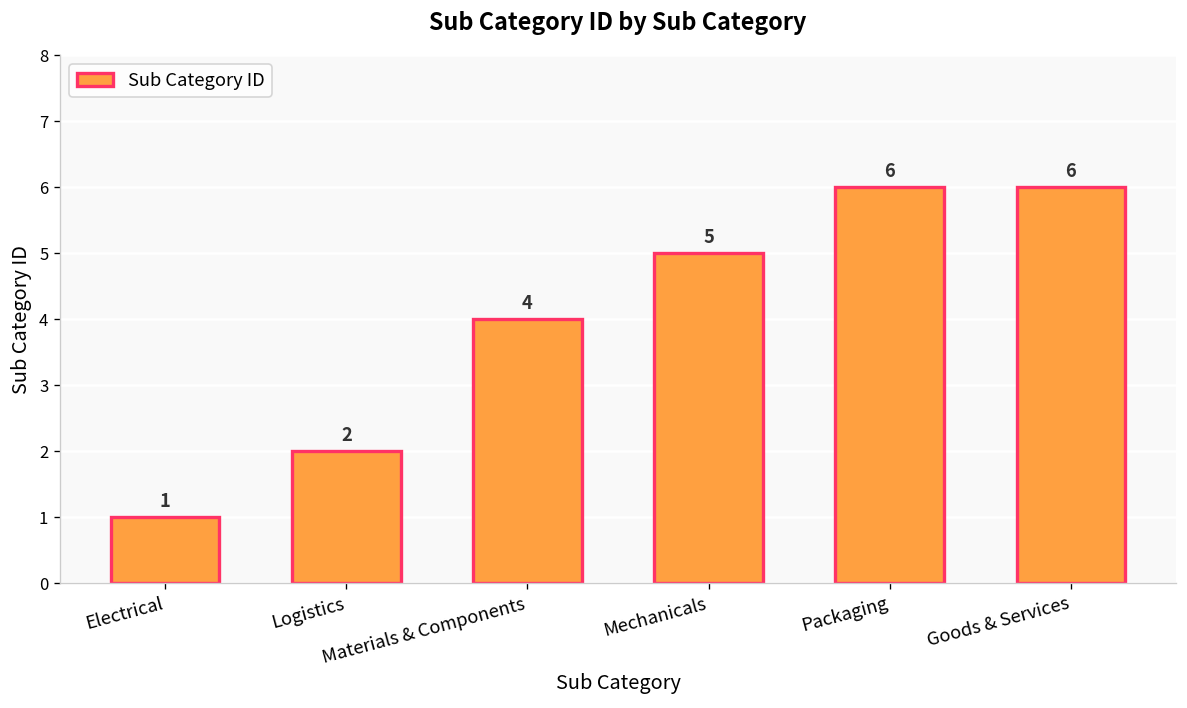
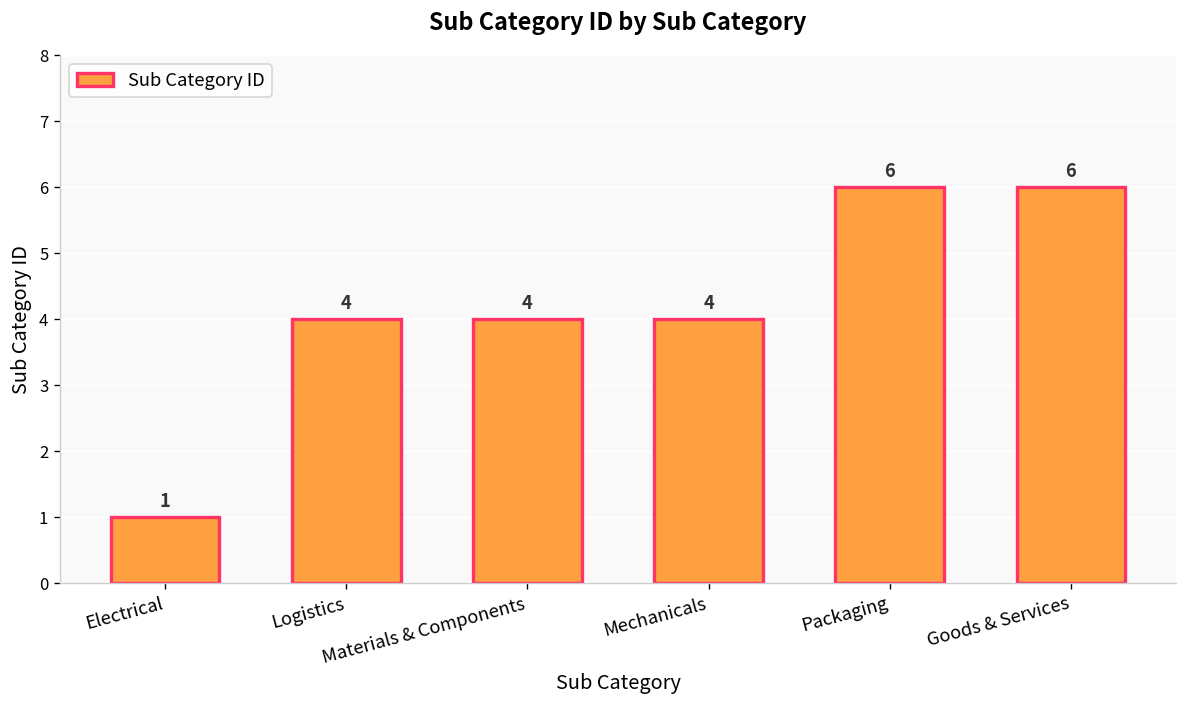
Logistics: 2 -> 4
Mechanicals: 5 -> 4
